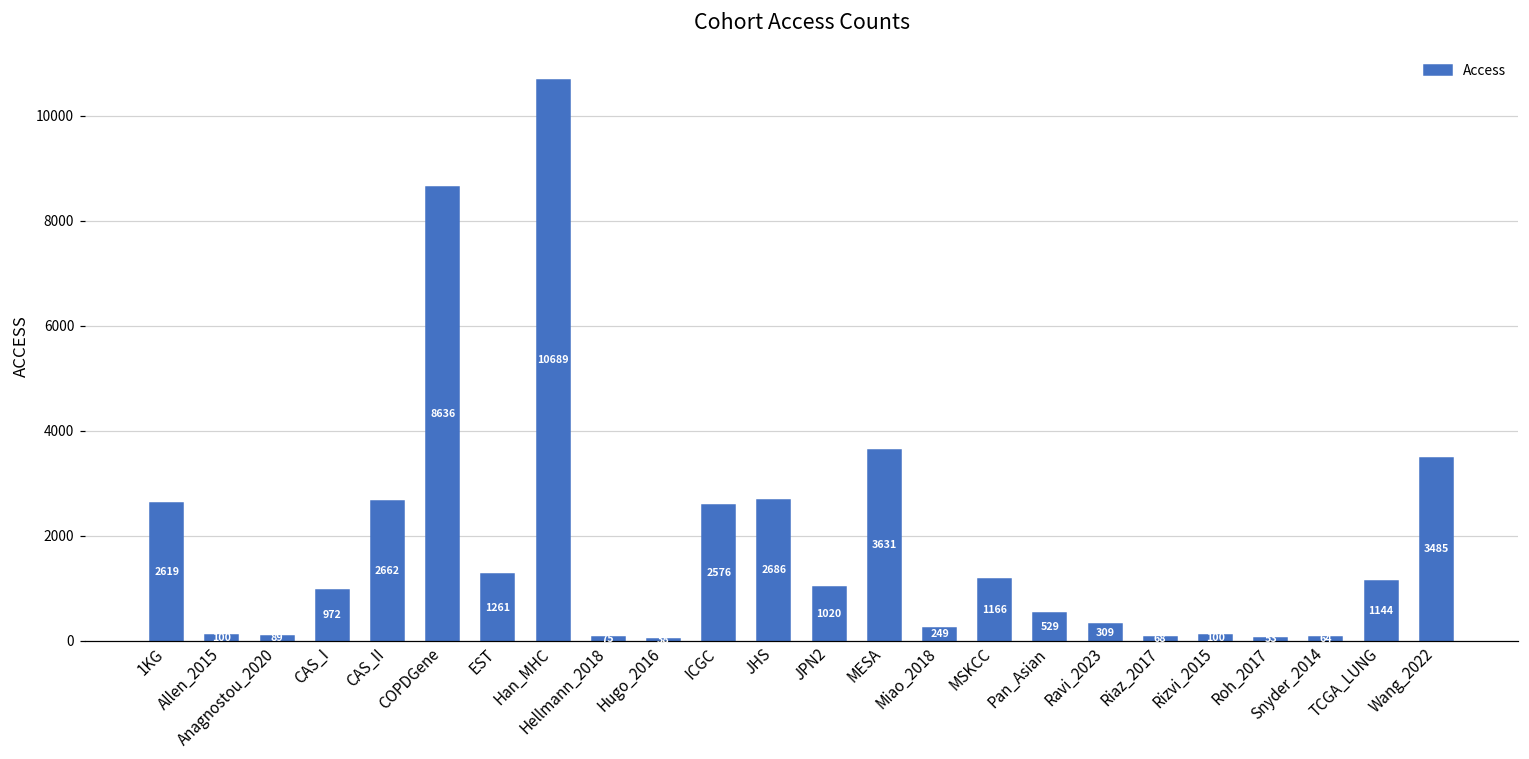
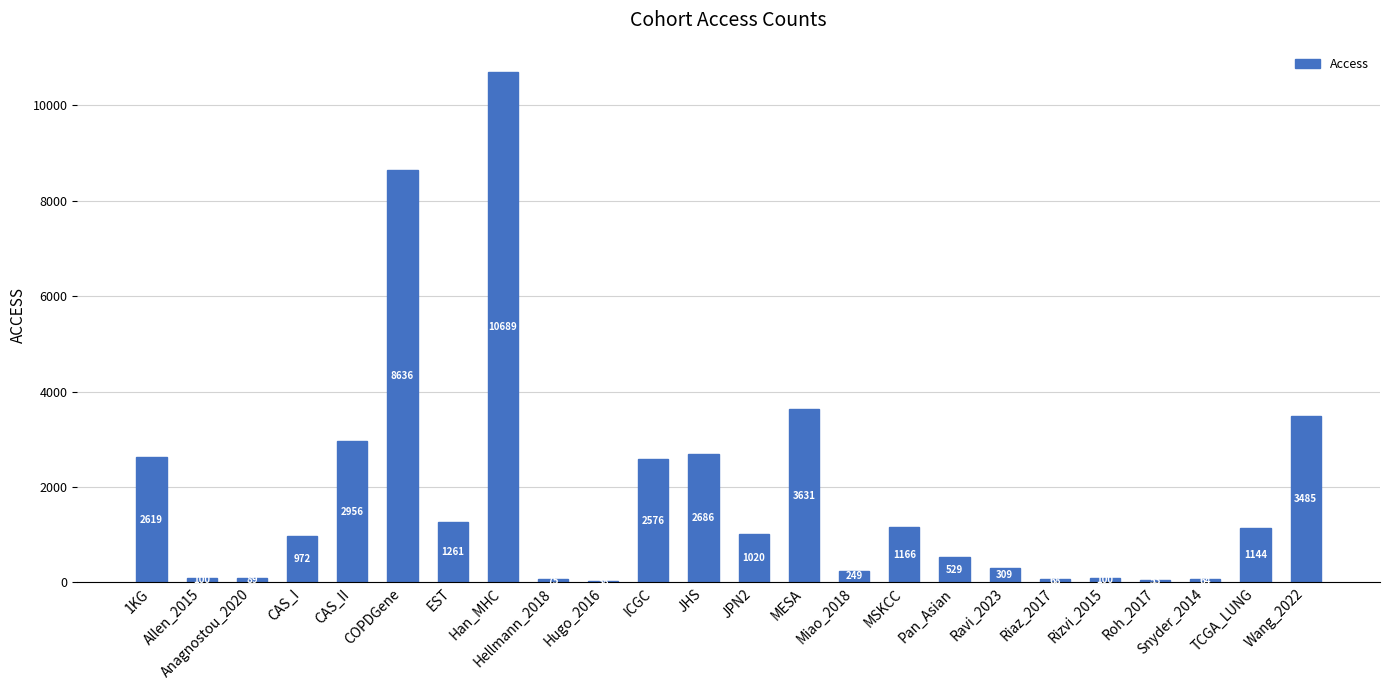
CAS_II: 2662 -> 2956
